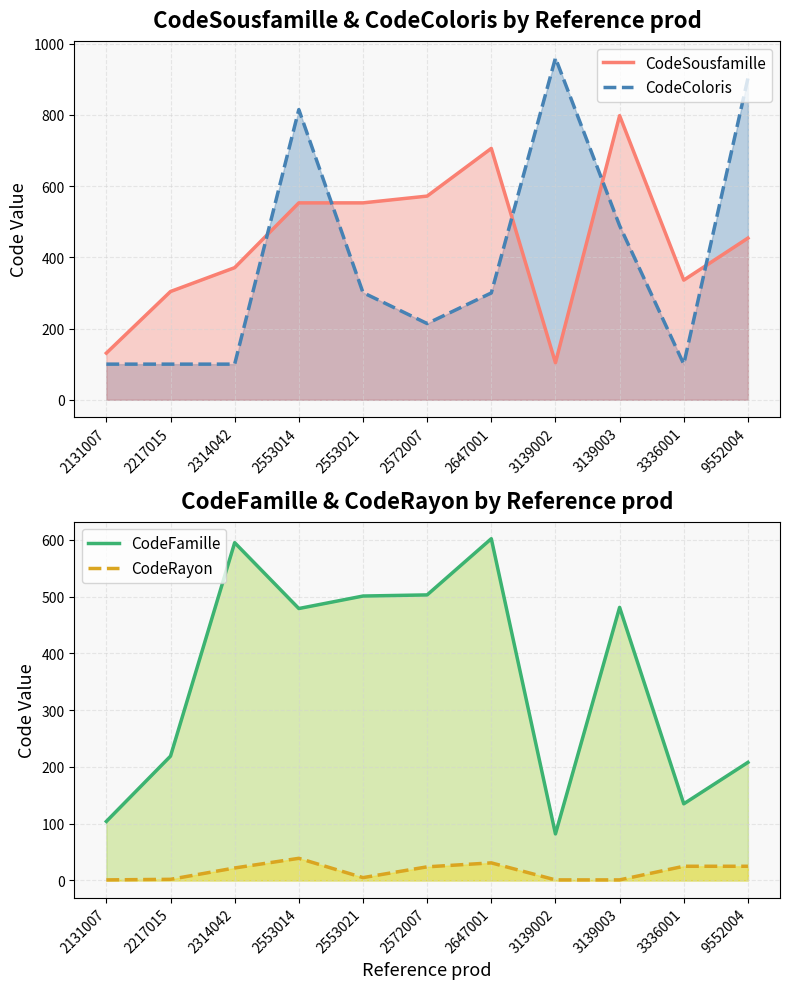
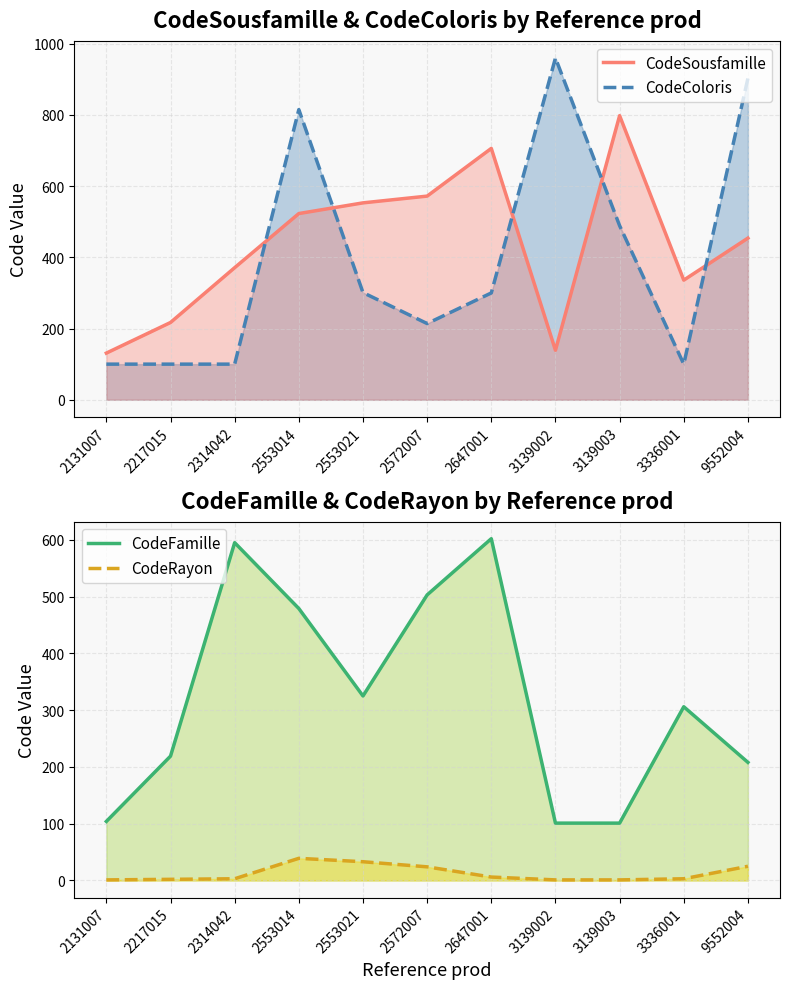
CodeSousfamille & CodeColoris by Reference prod, CodeSousfamille, 2217015: 300 -> 220
CodeSousfamille & CodeColoris by Reference prod, CodeSousfamille, 2553014: 550 -> 520
CodeSousfamille & CodeColoris by Reference prod, CodeSousfamille, 3139002: 100 -> 140
CodeFamille & CodeRayon by Reference prod, CodeRayon, 2314042: 20 -> 0
CodeFamille & CodeRayon by Reference prod, CodeFamille, 2553021: 500 -> 330
CodeFamille & CodeRayon by Reference prod, CodeRayon, 2553021: 10 -> 30
CodeFamille & CodeRayon by Reference prod, CodeRayon, 2647001: 30 -> 10
CodeFamille & CodeRayon by Reference prod, CodeFamille, 3139002: 80 -> 100
CodeFamille & CodeRayon by Reference prod, CodeFamille, 3139003: 480 -> 100
CodeFamille & CodeRayon by Reference prod, CodeFamille, 3336001: 140 -> 310
CodeFamille & CodeRayon by Reference prod, CodeRayon, 3336001: 30 -> 0
